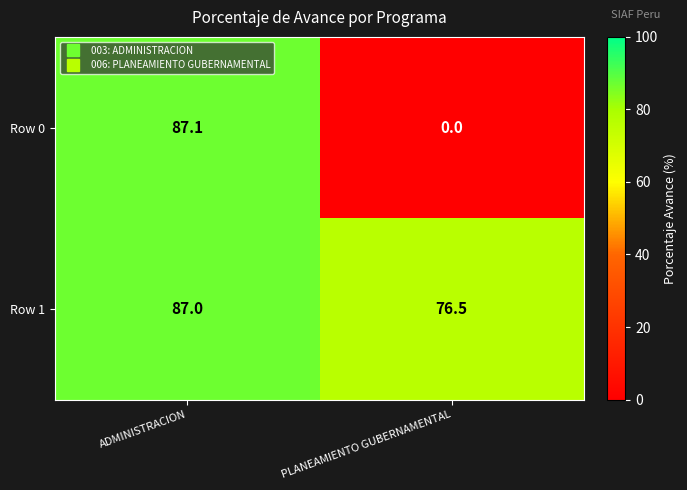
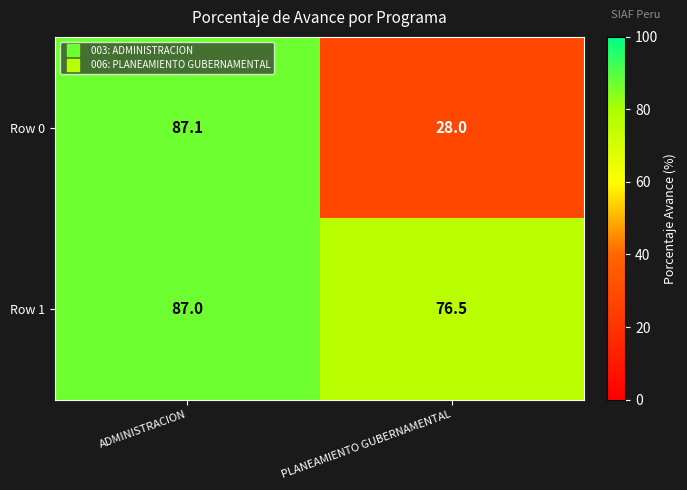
Row 0, PLANEAMIENTO GUBERNAMENTAL: 0.0 -> 28.0
